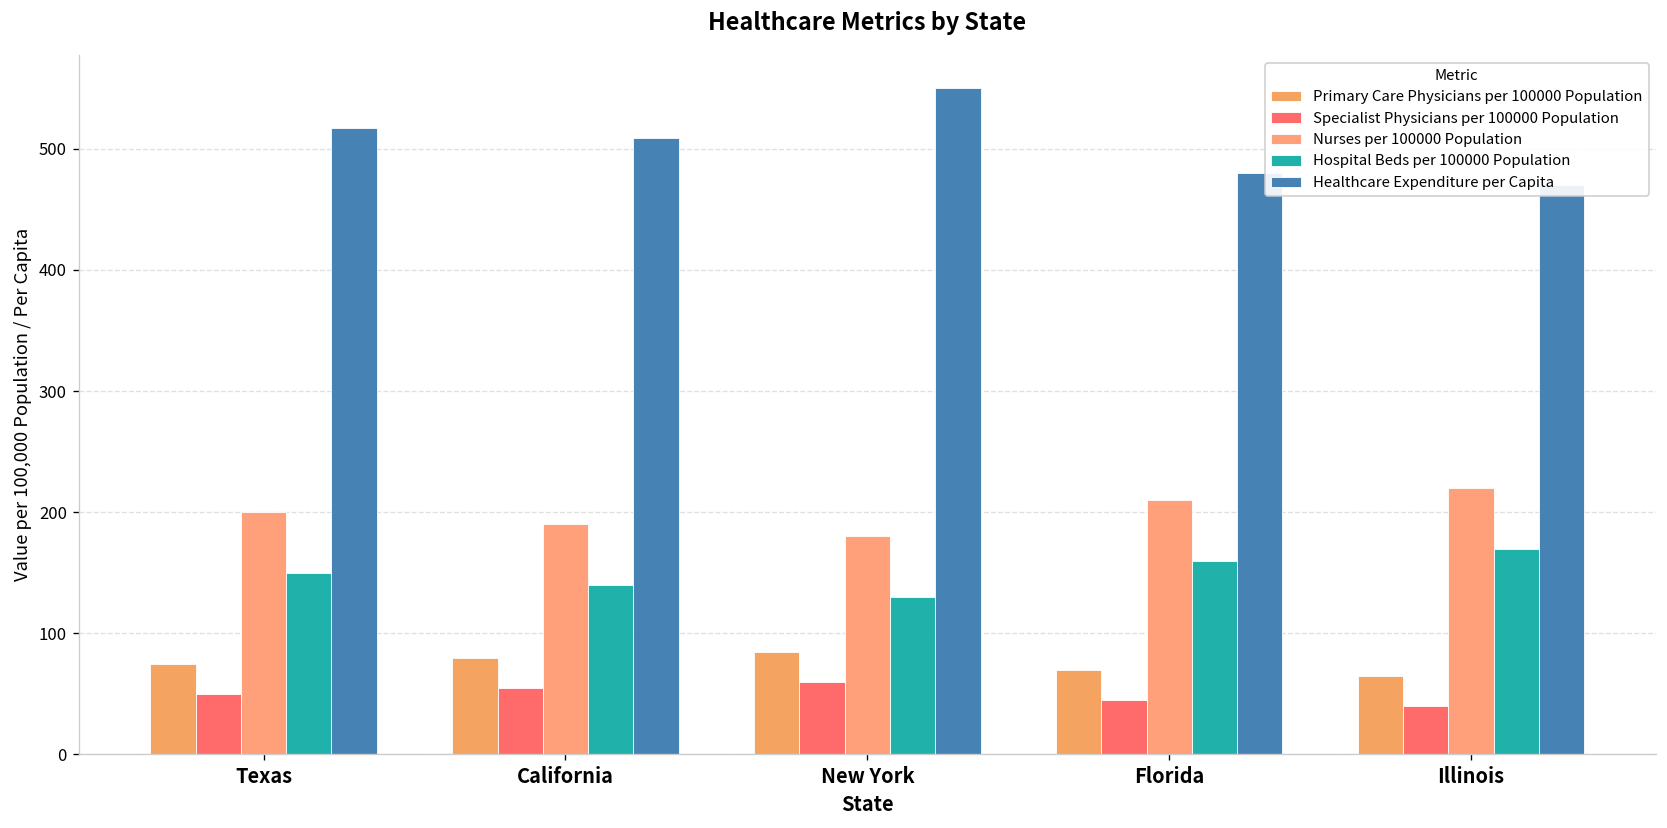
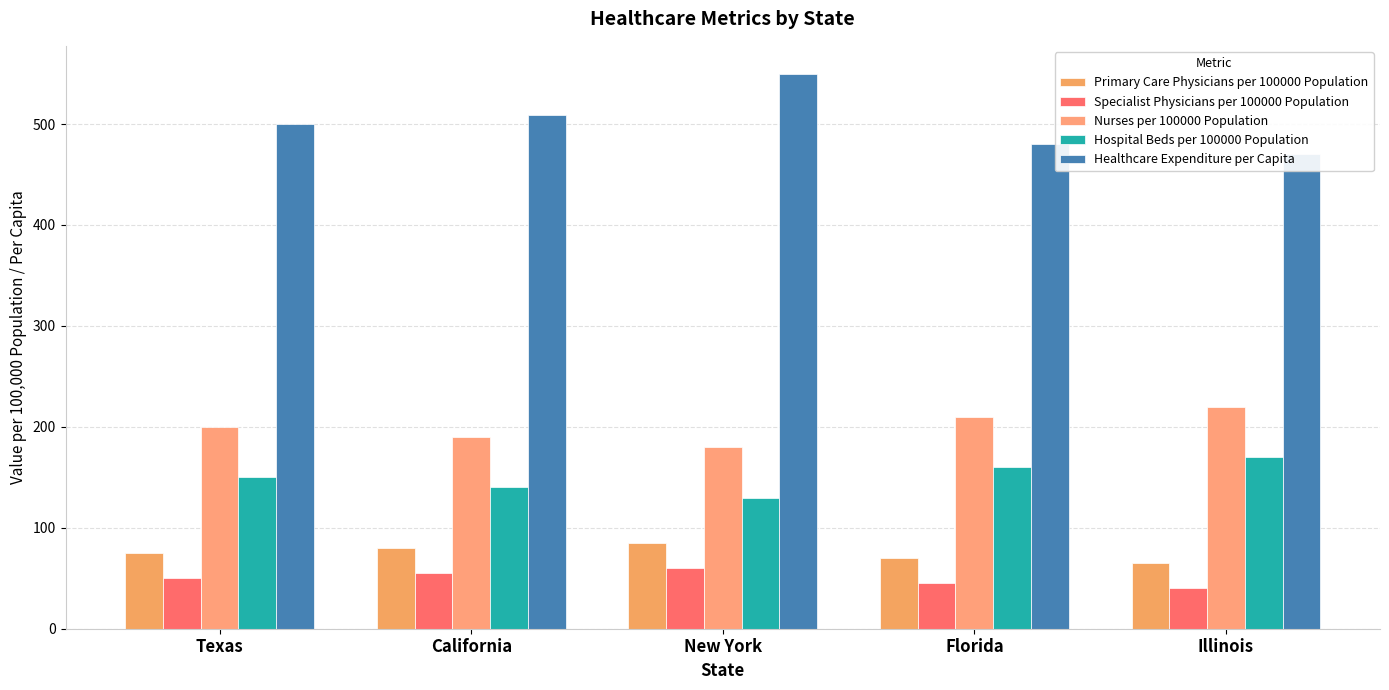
Healthcare Expenditure per Capita, Texas: 517 -> 500
